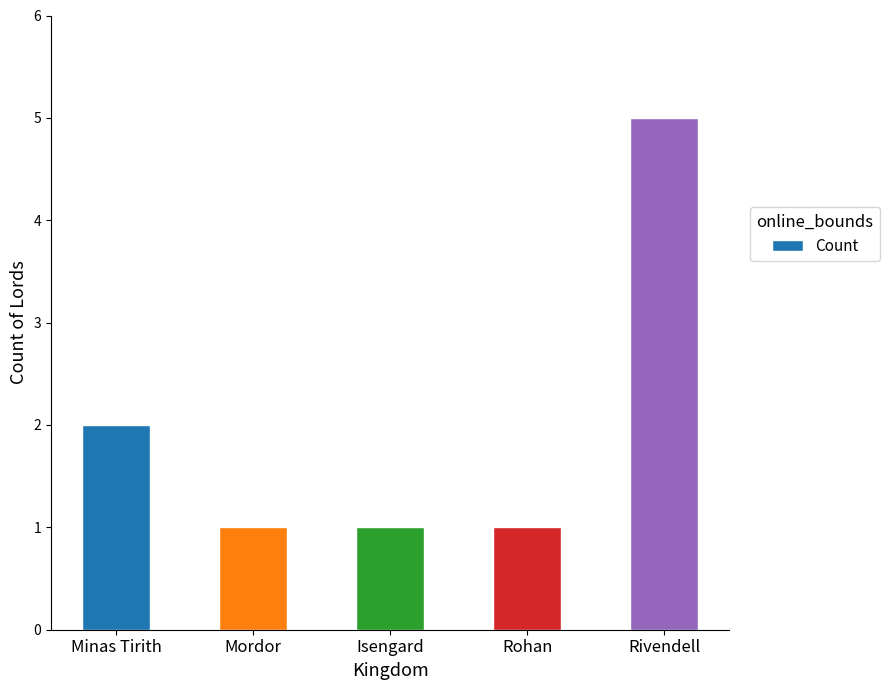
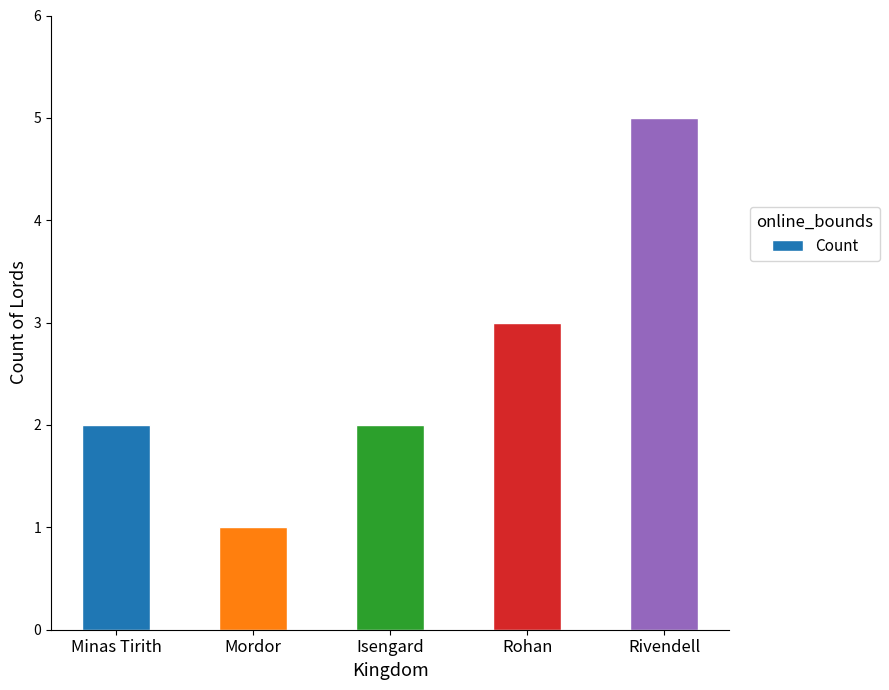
Isengard: 1 -> 2
Rohan: 1 -> 3
